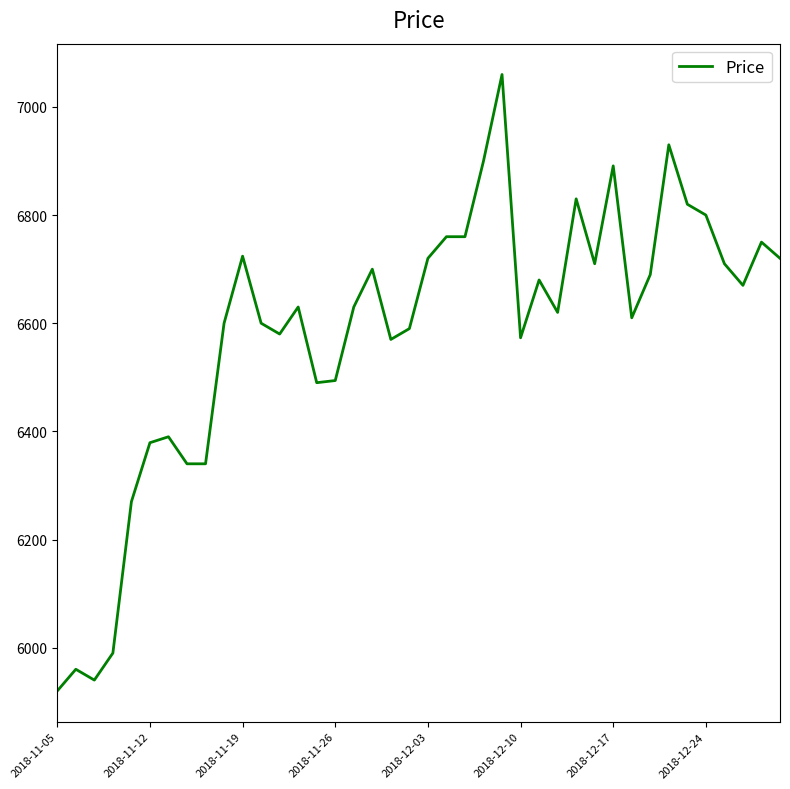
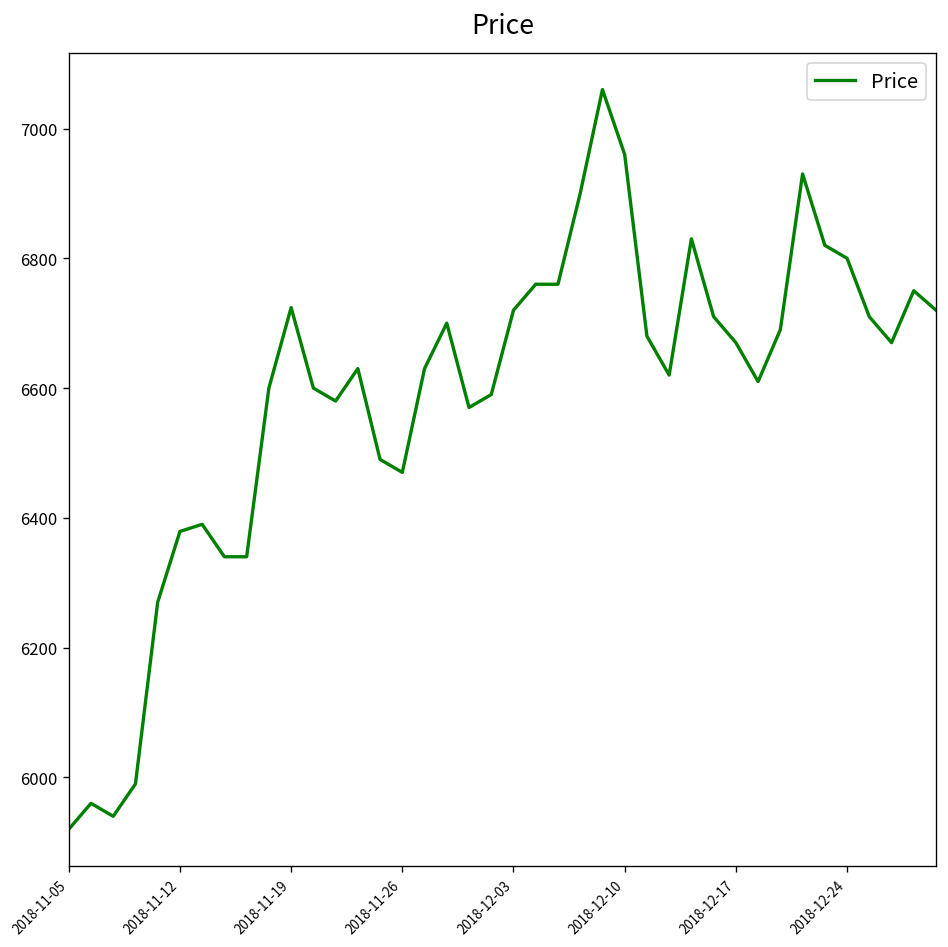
2018-11-26: 6490 -> 6470
2018-12-10: 6570 -> 6960
2018-12-17: 6890 -> 6670
